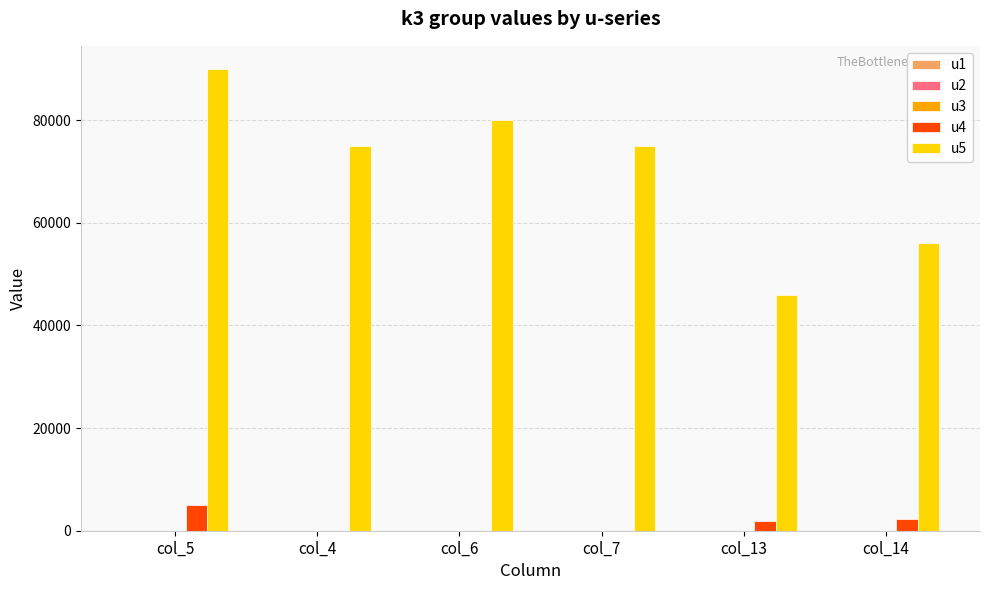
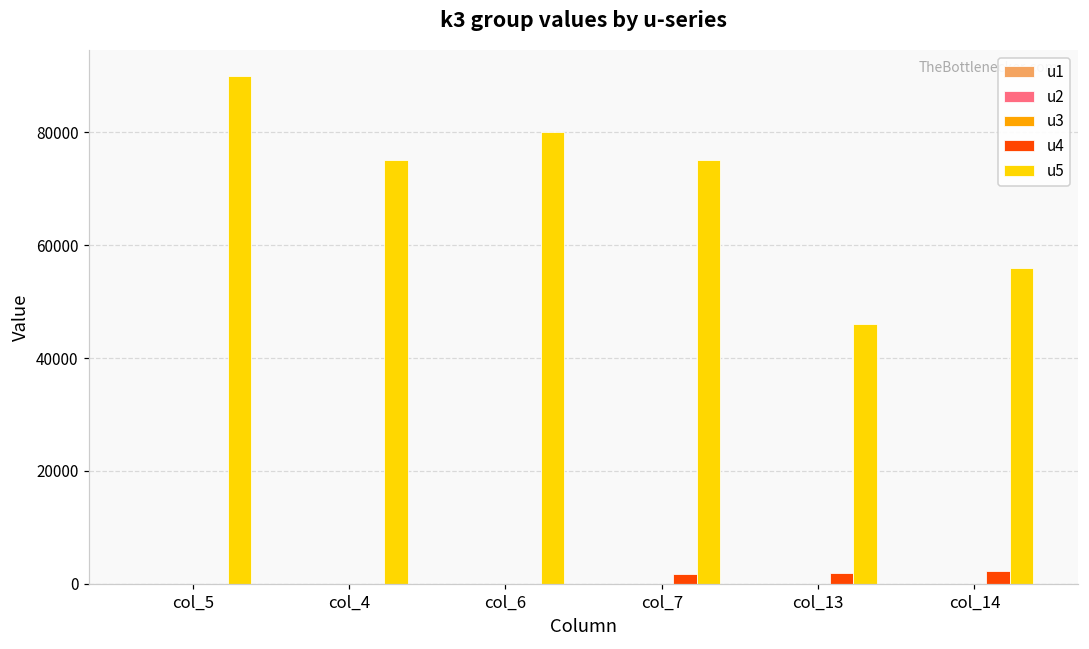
u4, col_5: 5000 -> 0
u4, col_7: 0 -> 2000
